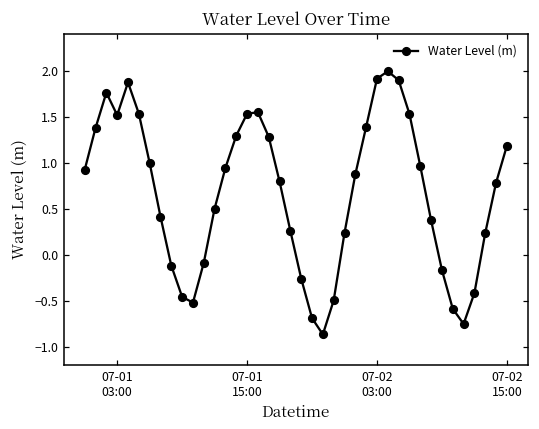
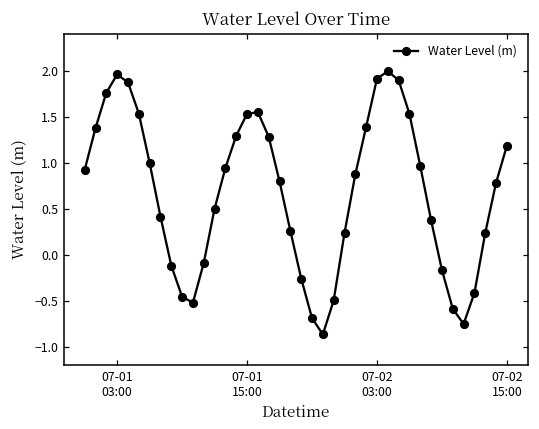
07-01 03:00: 1.5 -> 2.0
